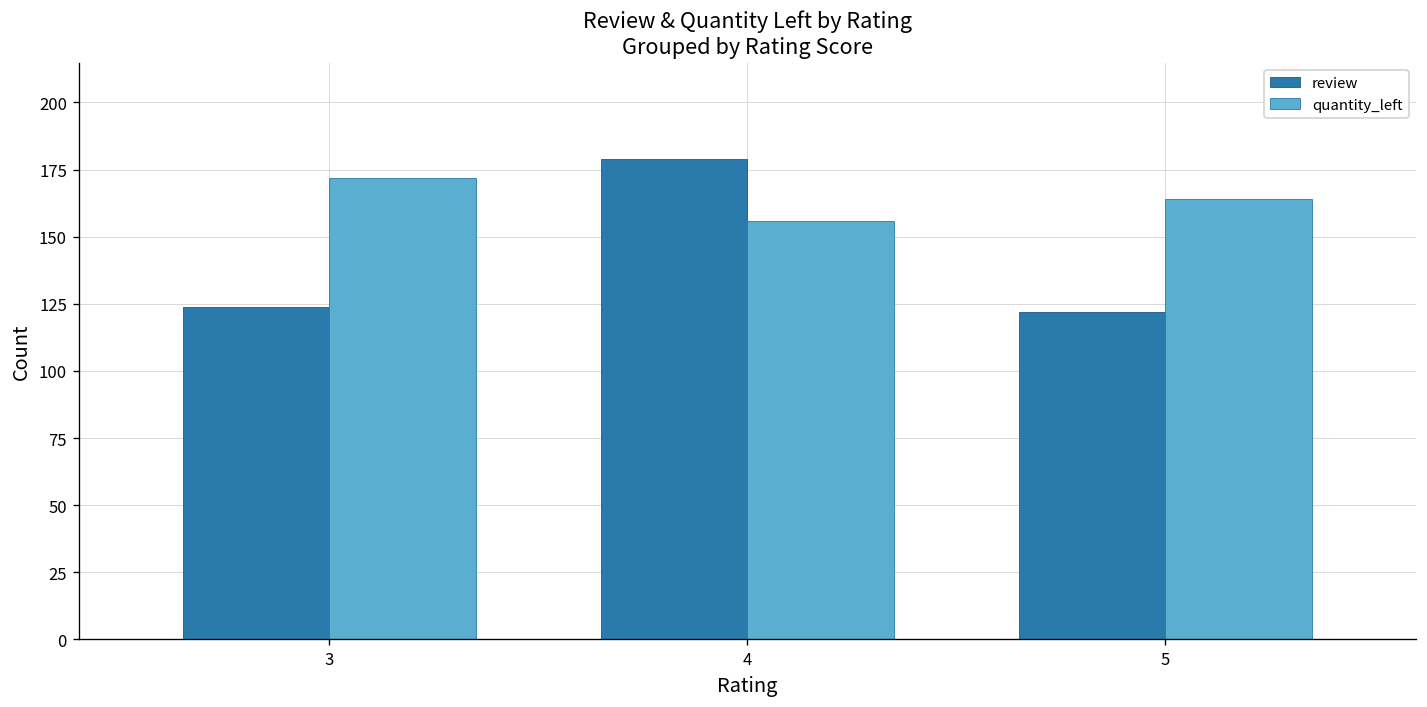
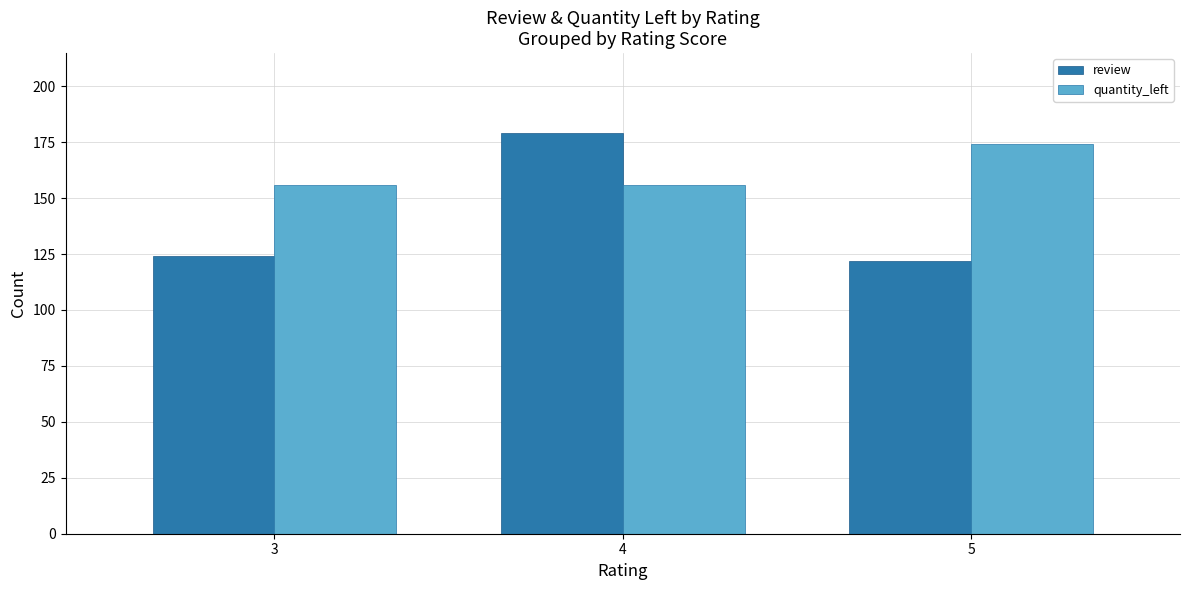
quantity_left, 3: 172 -> 156
quantity_left, 5: 164 -> 174
